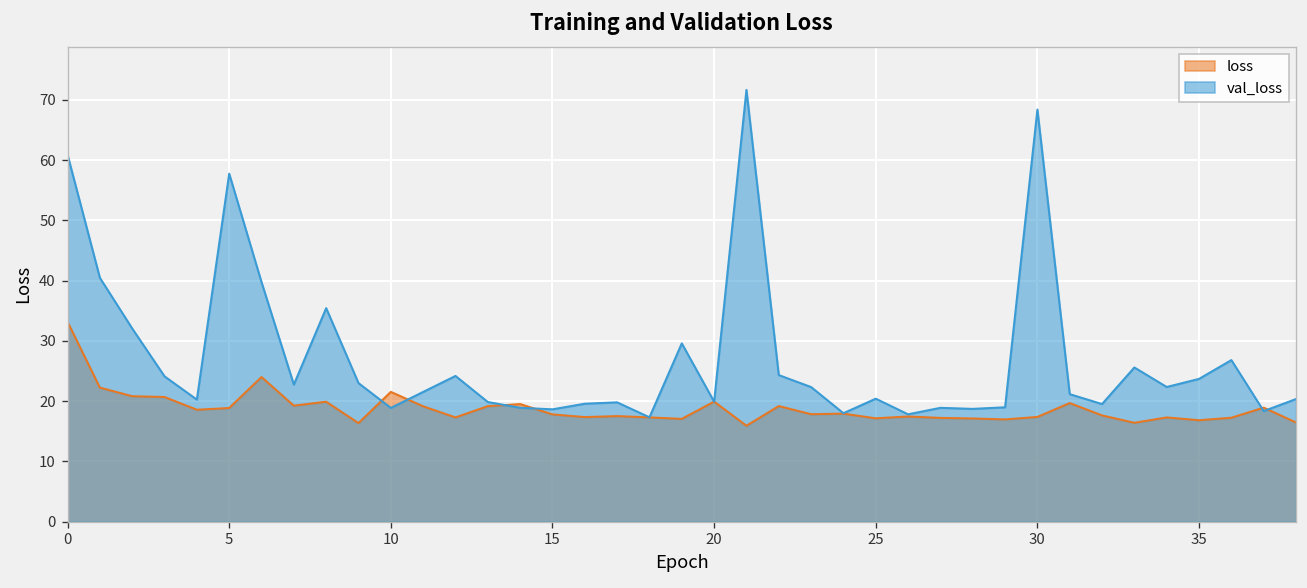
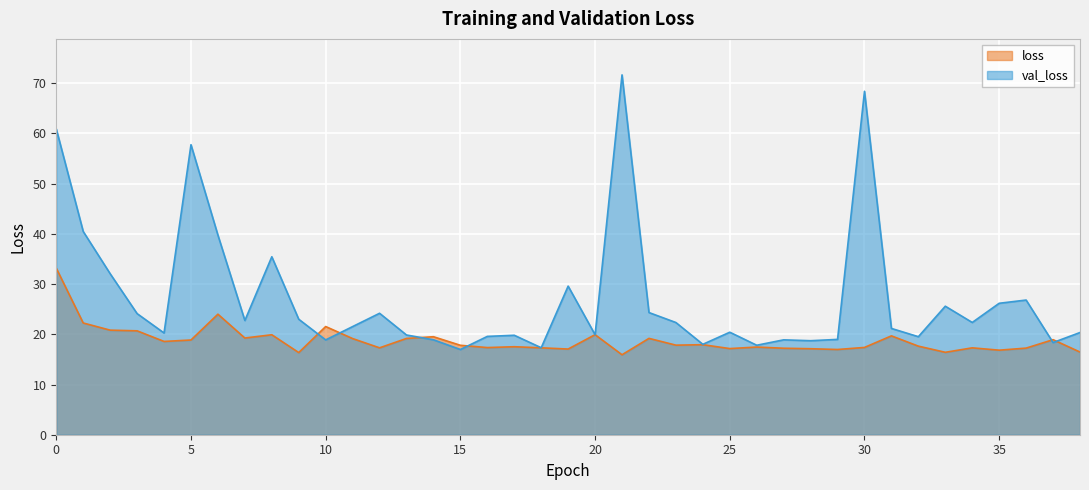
val_loss, 15: 19 -> 17
val_loss, 35: 24 -> 26
